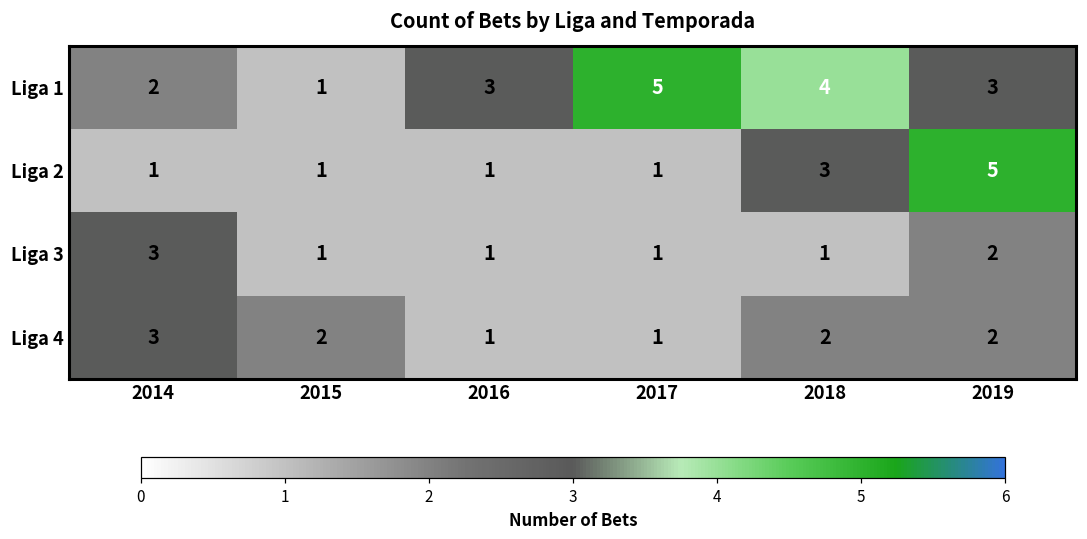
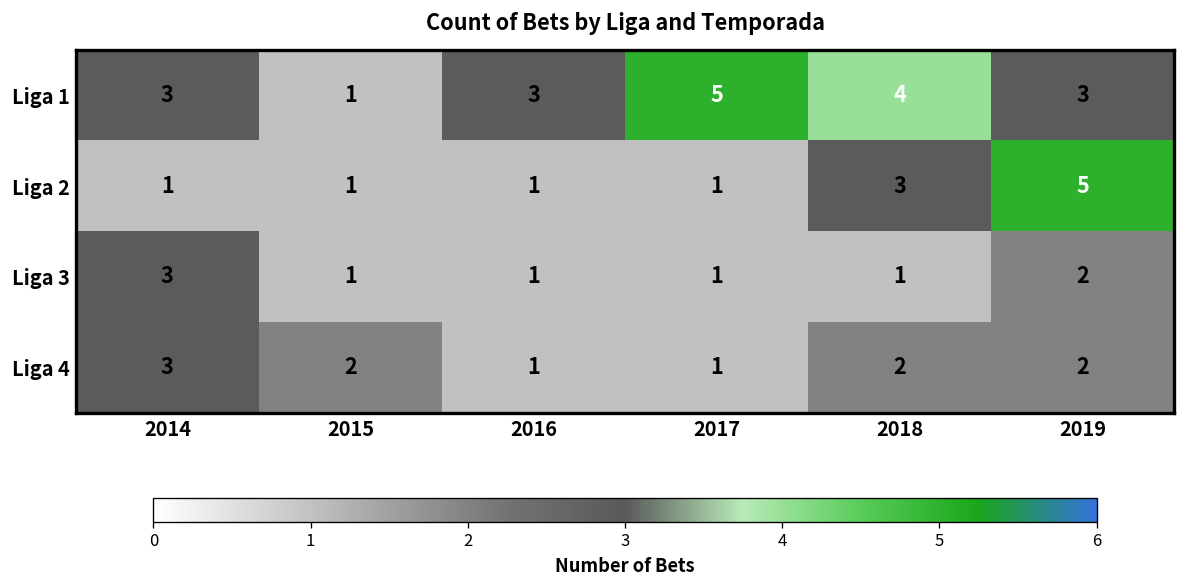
Liga 1, 2014: 2 -> 3
